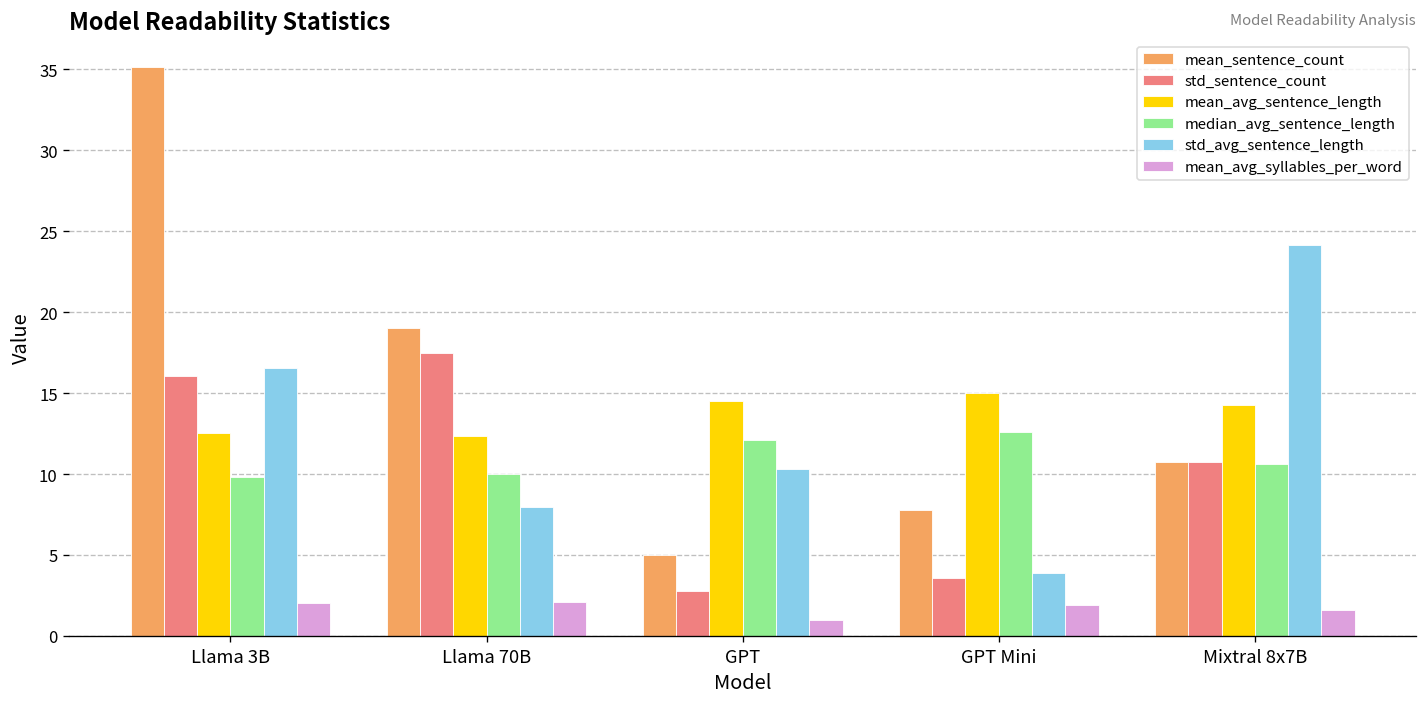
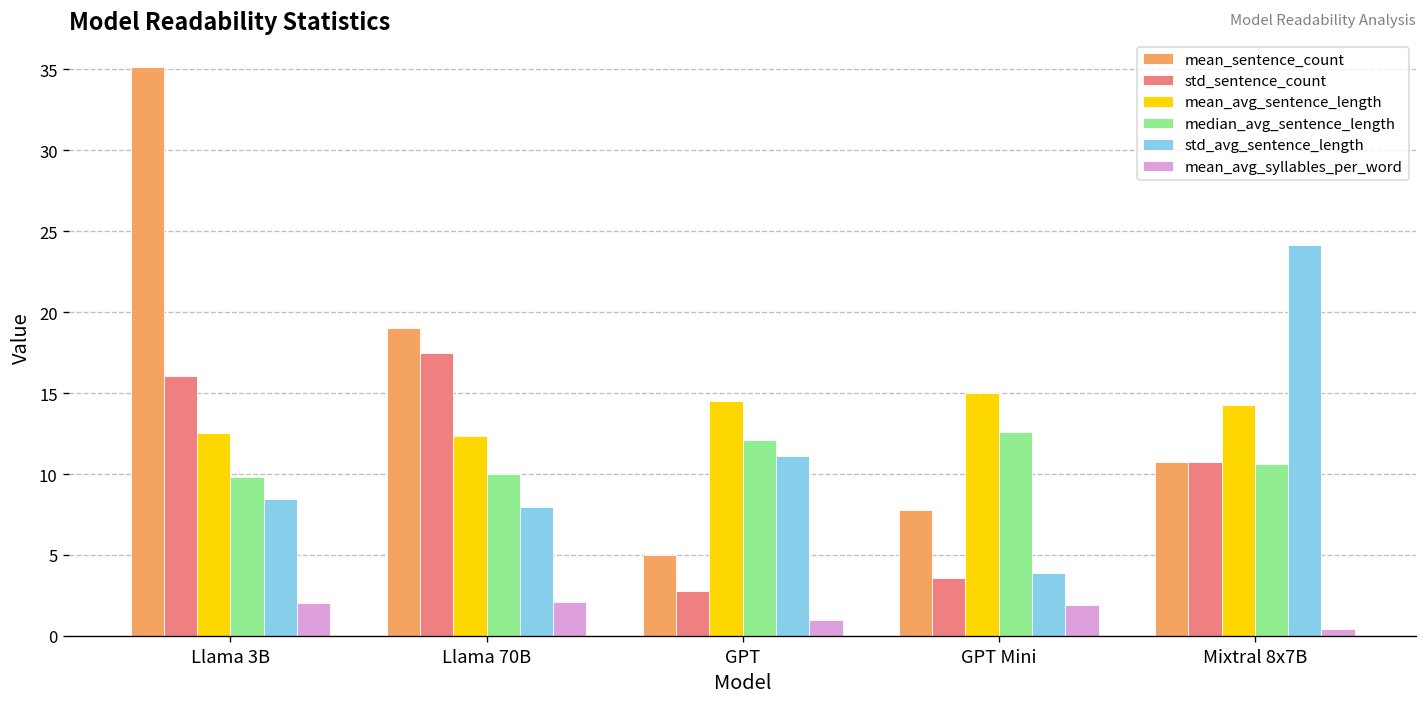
std_avg_sentence_length, Llama 3B: 16.6 -> 8.5
std_avg_sentence_length, GPT: 10.3 -> 11.1
mean_avg_syllables_per_word, Mixtral 8x7B: 1.6 -> 0.4
